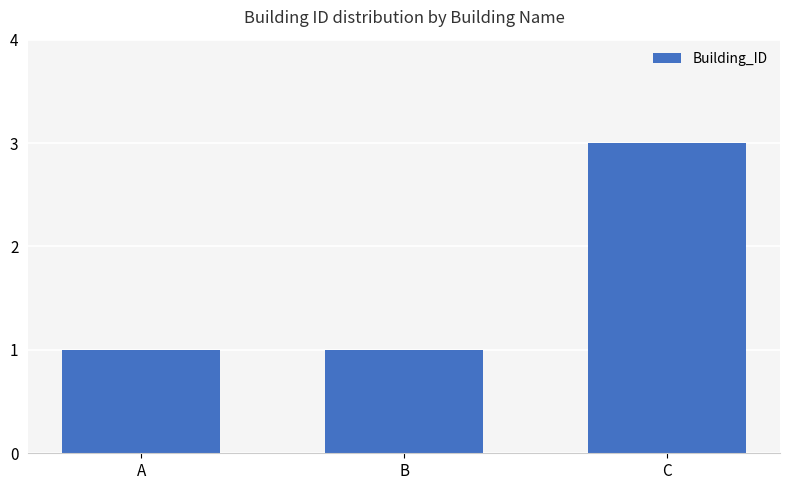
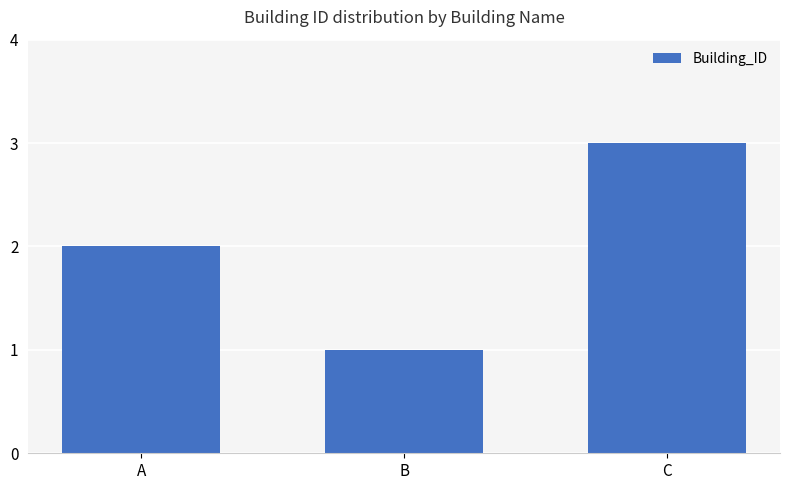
A: 1 -> 2
